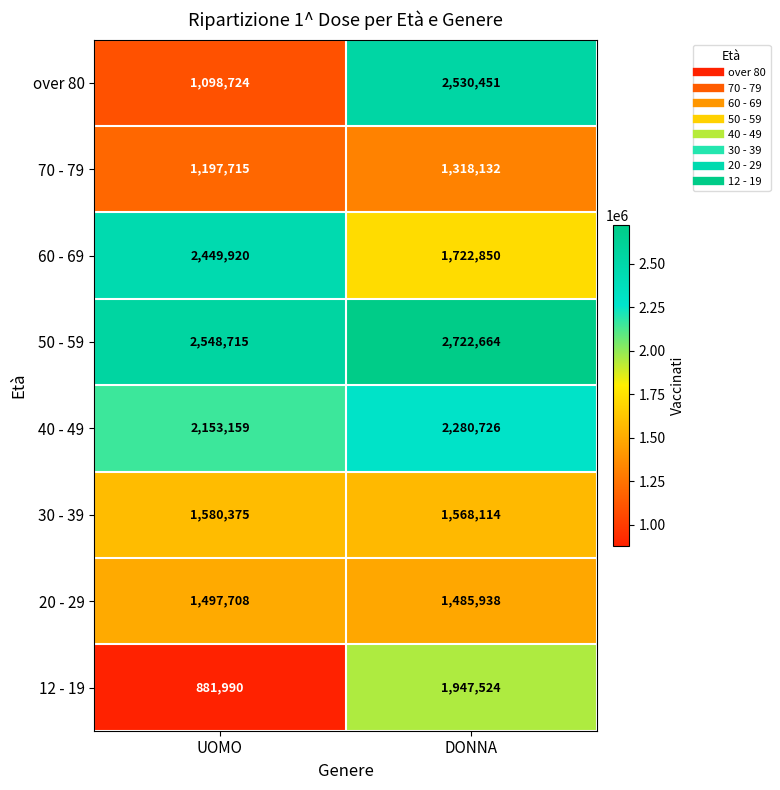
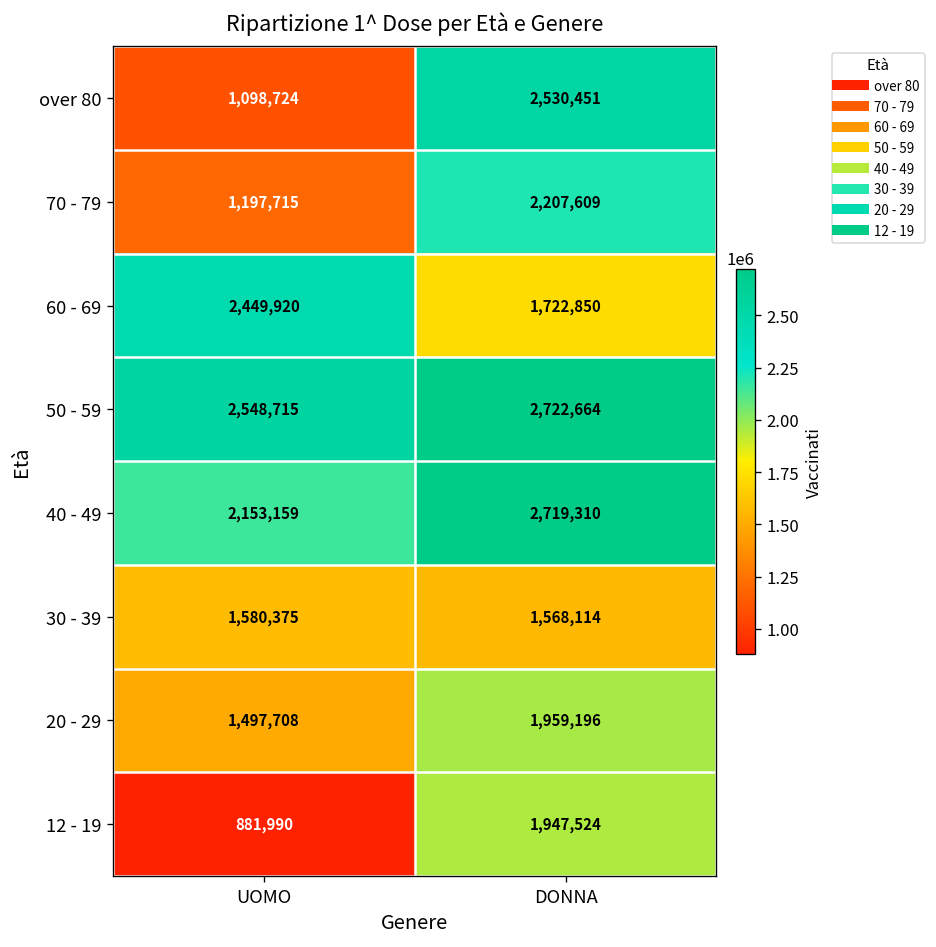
70 - 79, DONNA: 1,318,132 -> 2,207,609
40 - 49, DONNA: 2,280,726 -> 2,719,310
20 - 29, DONNA: 1,485,938 -> 1,959,196
